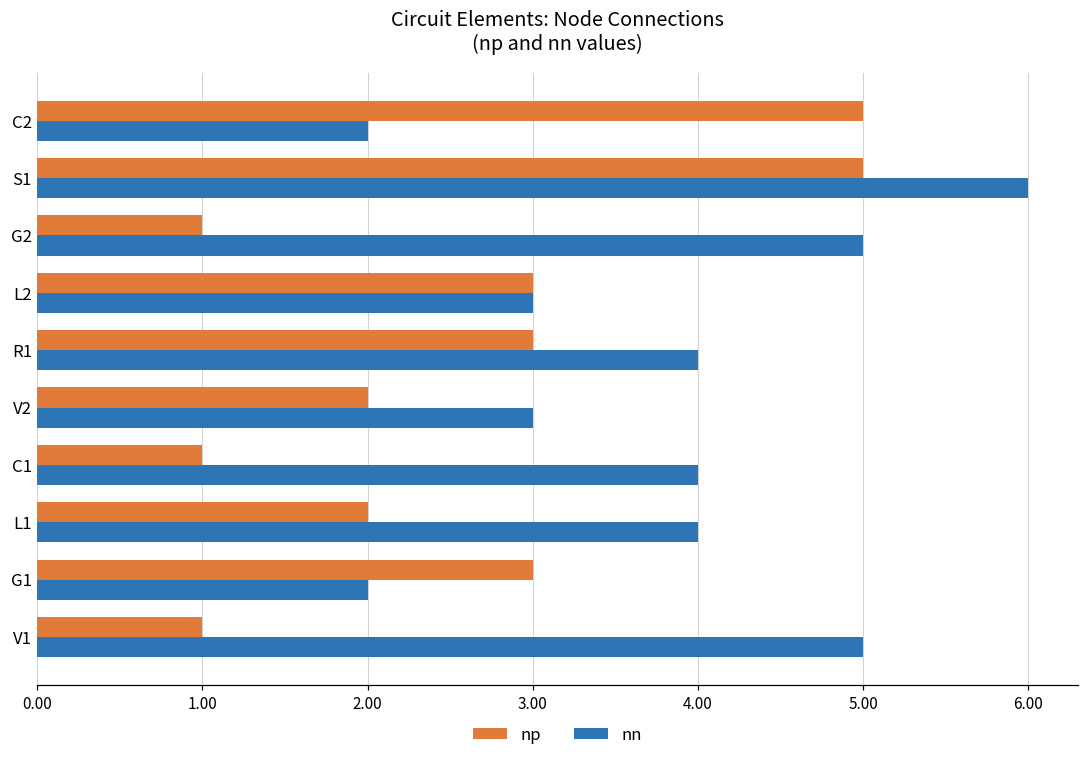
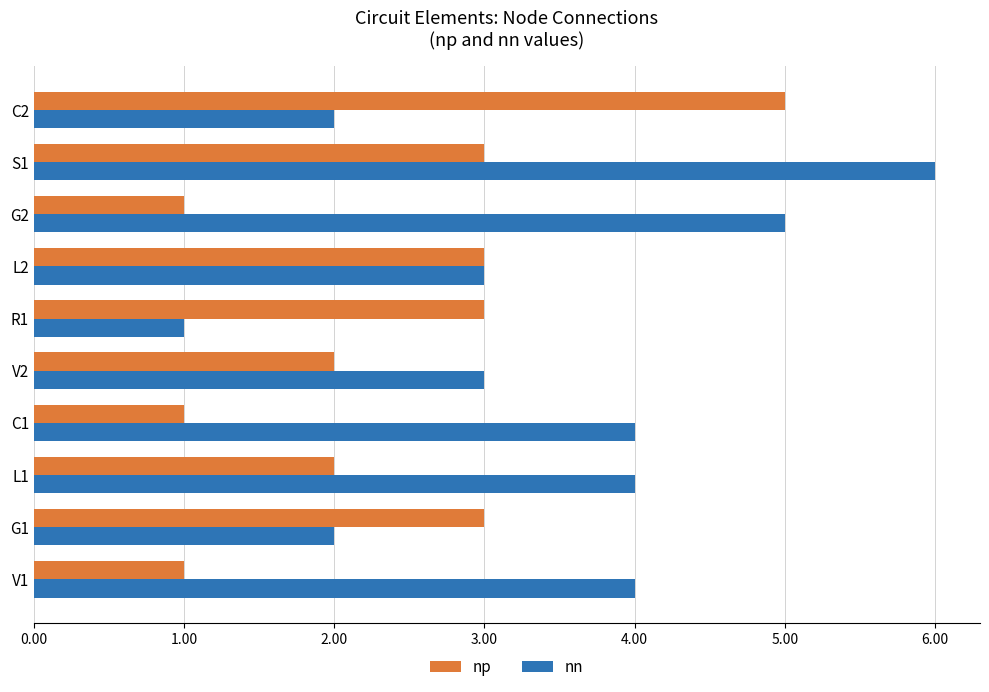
np, S1: 5 -> 3
nn, R1: 4 -> 1
nn, V1: 5 -> 4
